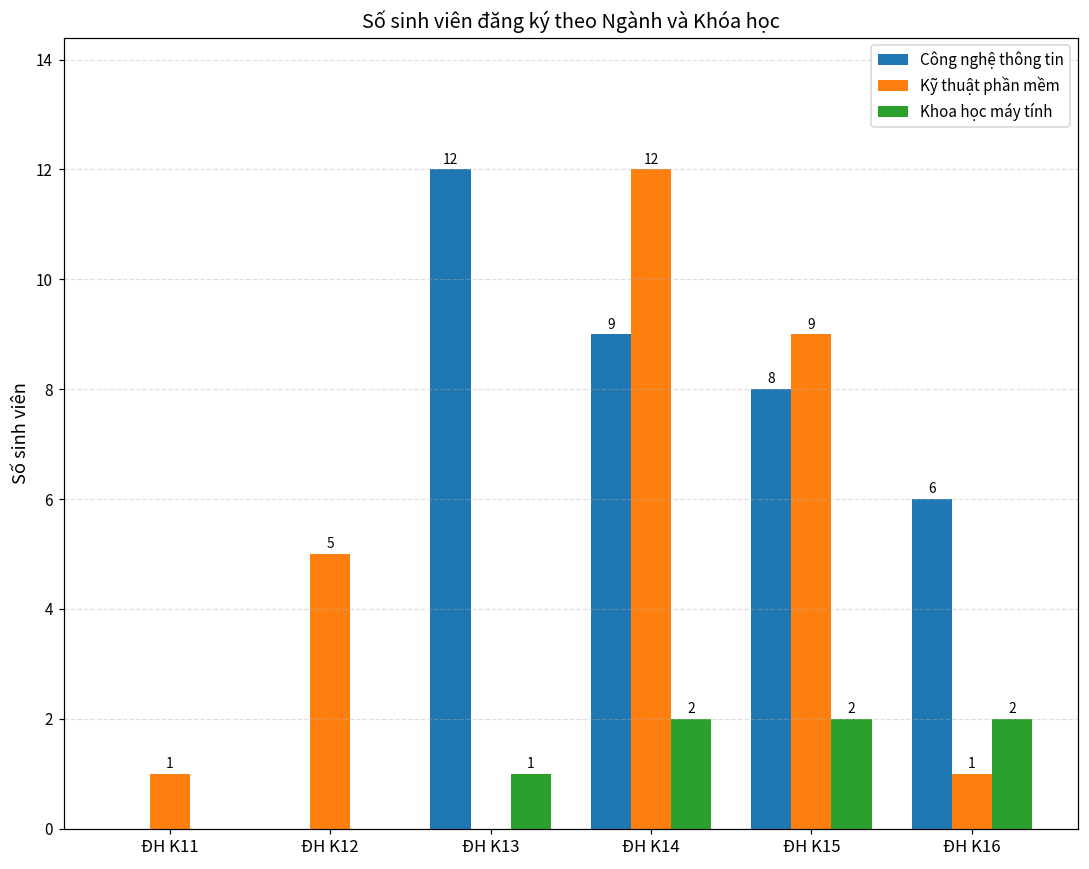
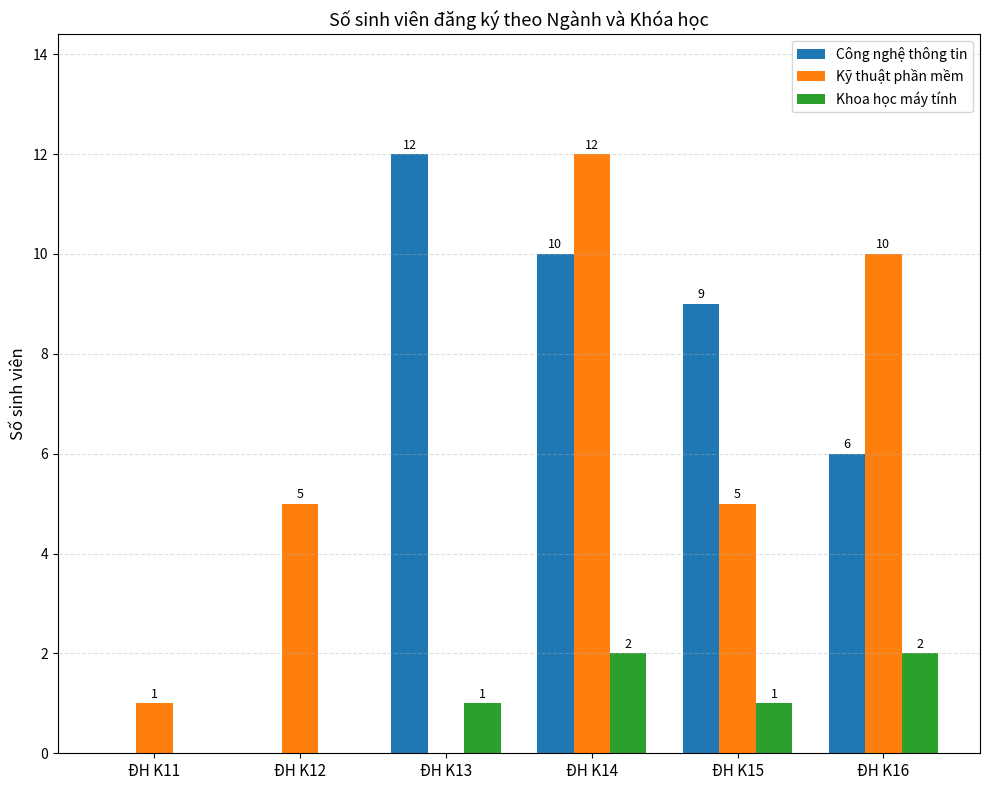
Công nghệ thông tin, ĐH K14: 9 -> 10
Công nghệ thông tin, ĐH K15: 8 -> 9
Kỹ thuật phần mềm, ĐH K15: 9 -> 5
Khoa học máy tính, ĐH K15: 2 -> 1
Kỹ thuật phần mềm, ĐH K16: 1 -> 10
